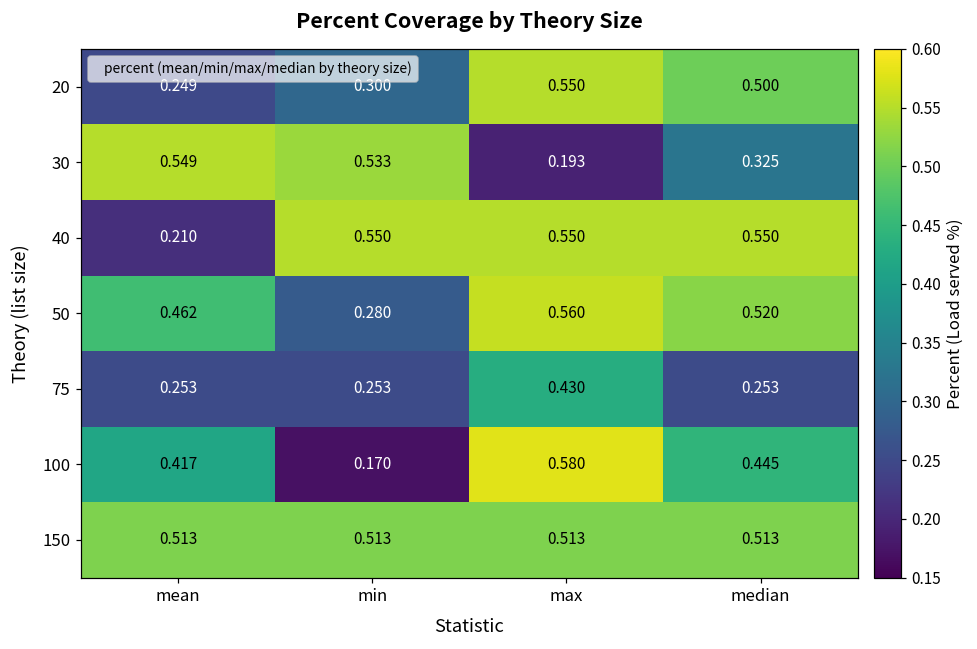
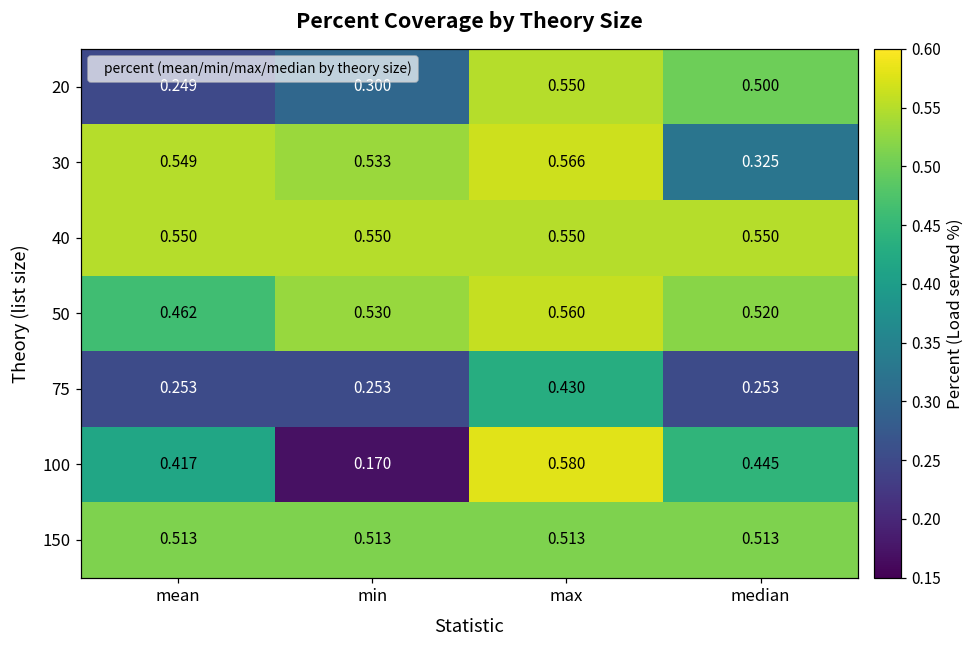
30, max: 0.193 -> 0.566
40, mean: 0.210 -> 0.550
50, min: 0.280 -> 0.530
